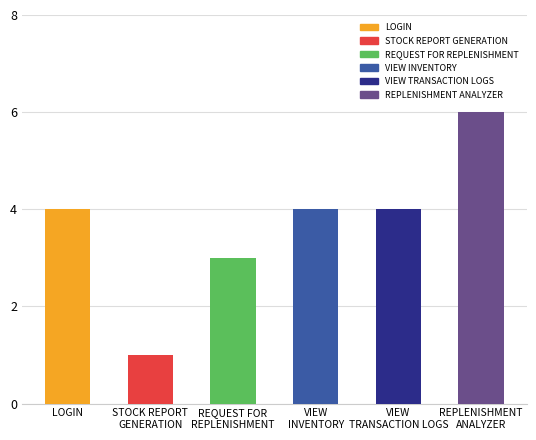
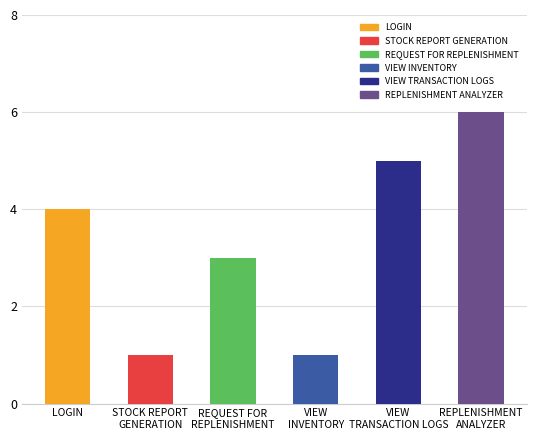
VIEW INVENTORY: 4 -> 1
VIEW TRANSACTION LOGS: 4 -> 5
